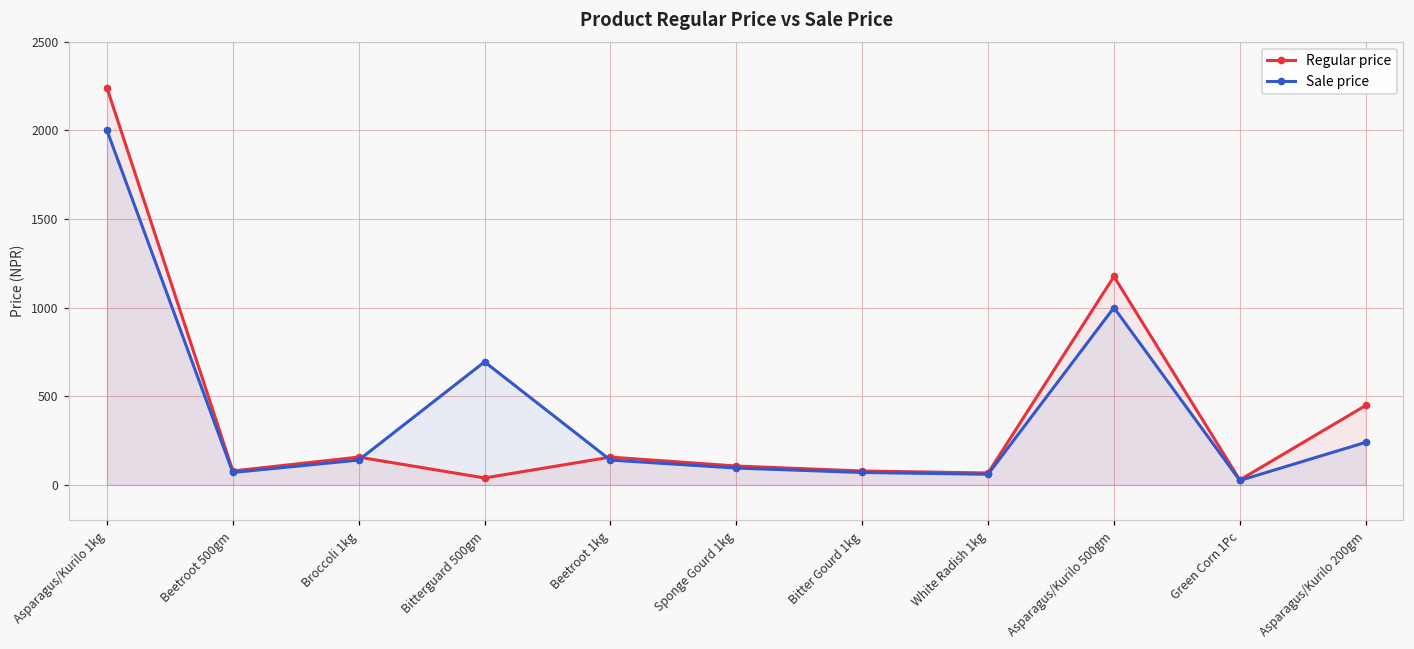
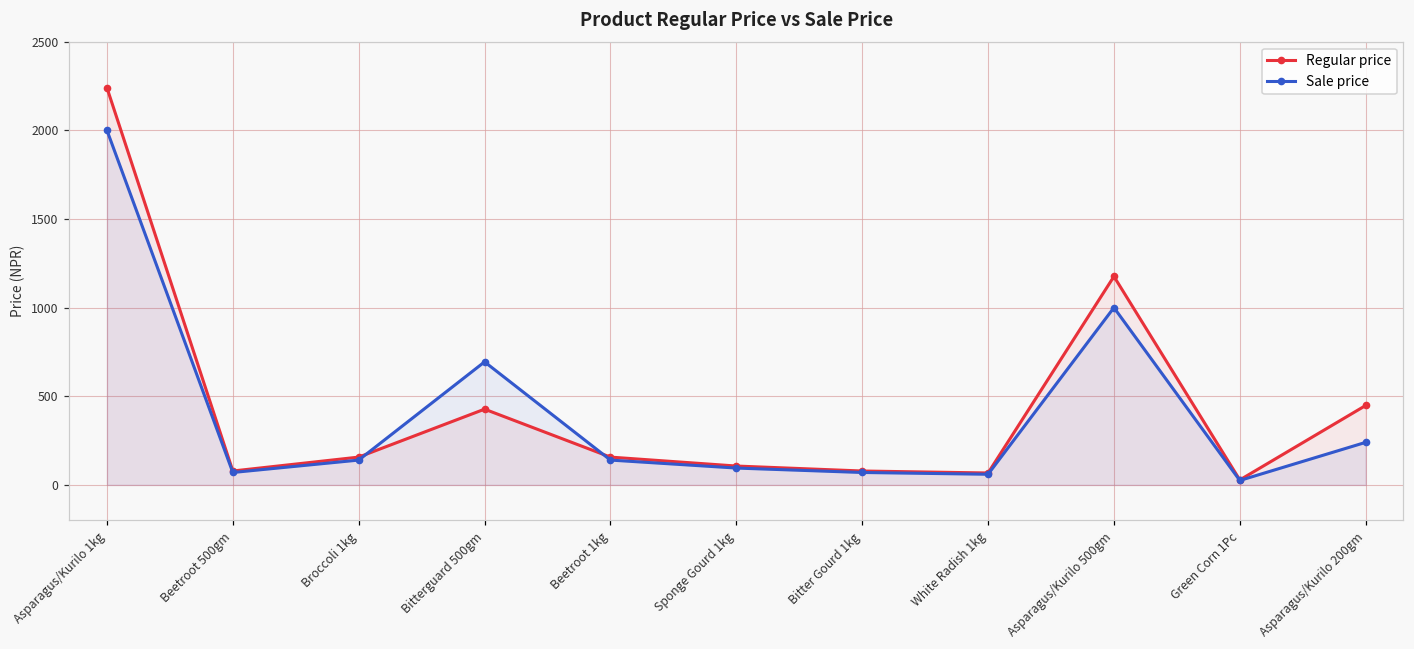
Regular price, Bitterguard 500gm: 40 -> 430
